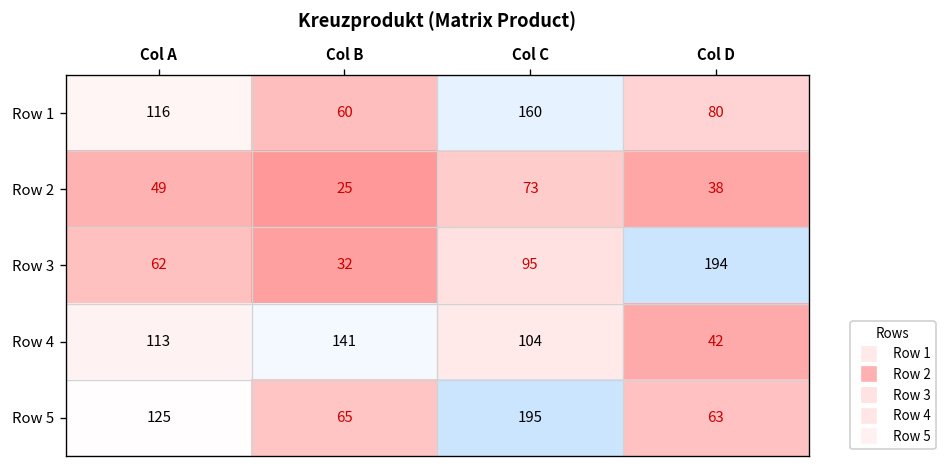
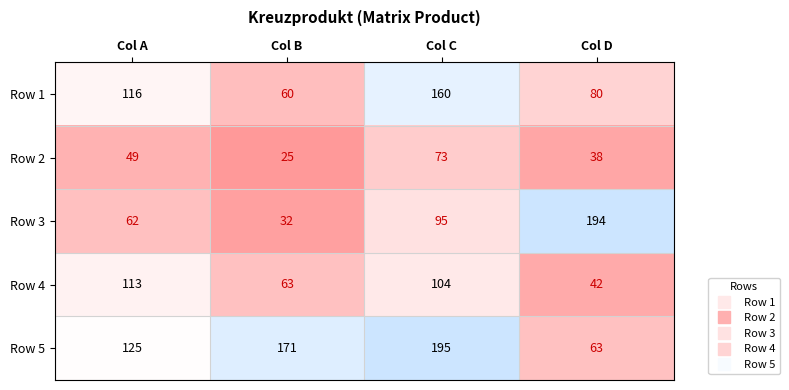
Row 4, Col B: 141 -> 63
Row 5, Col B: 65 -> 171
